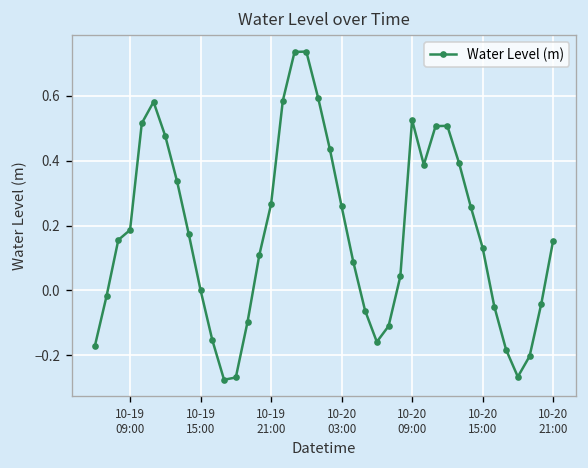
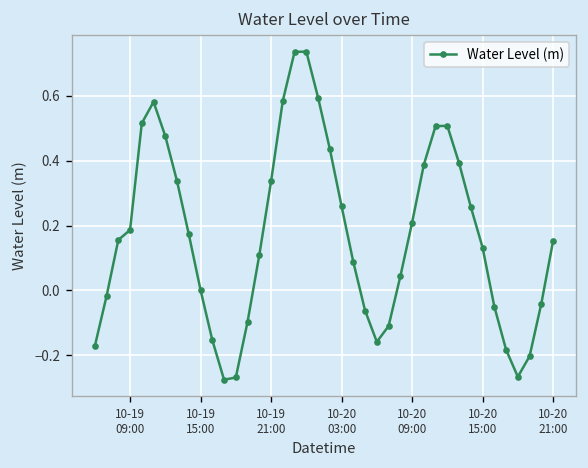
10-19 21:00: 0.27 -> 0.34
10-20 09:00: 0.53 -> 0.21
